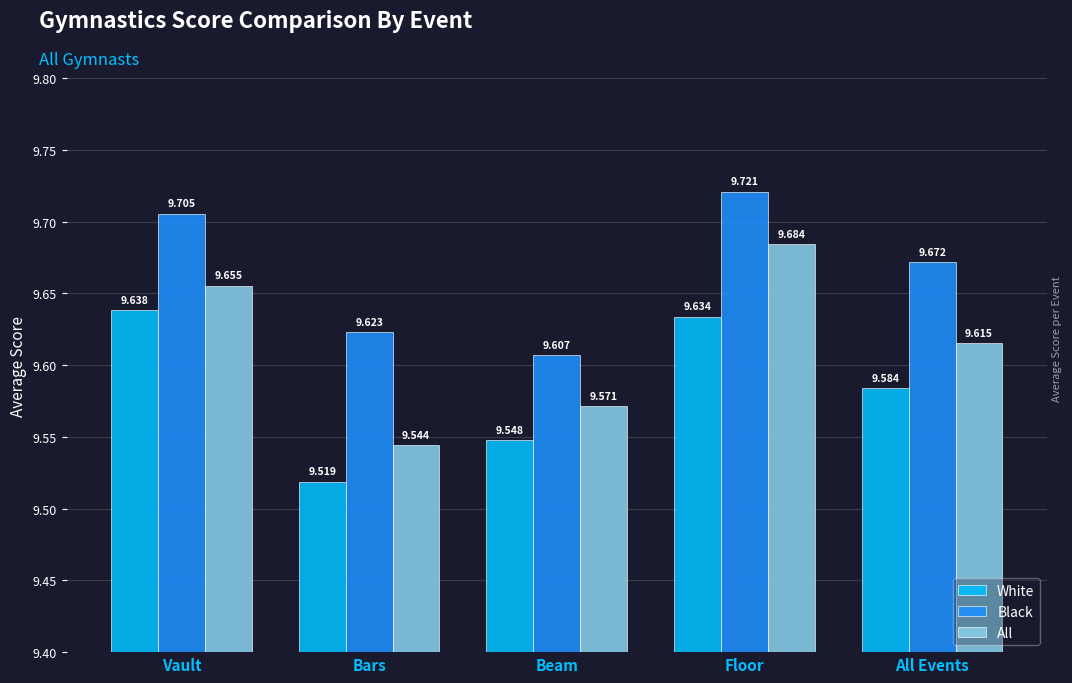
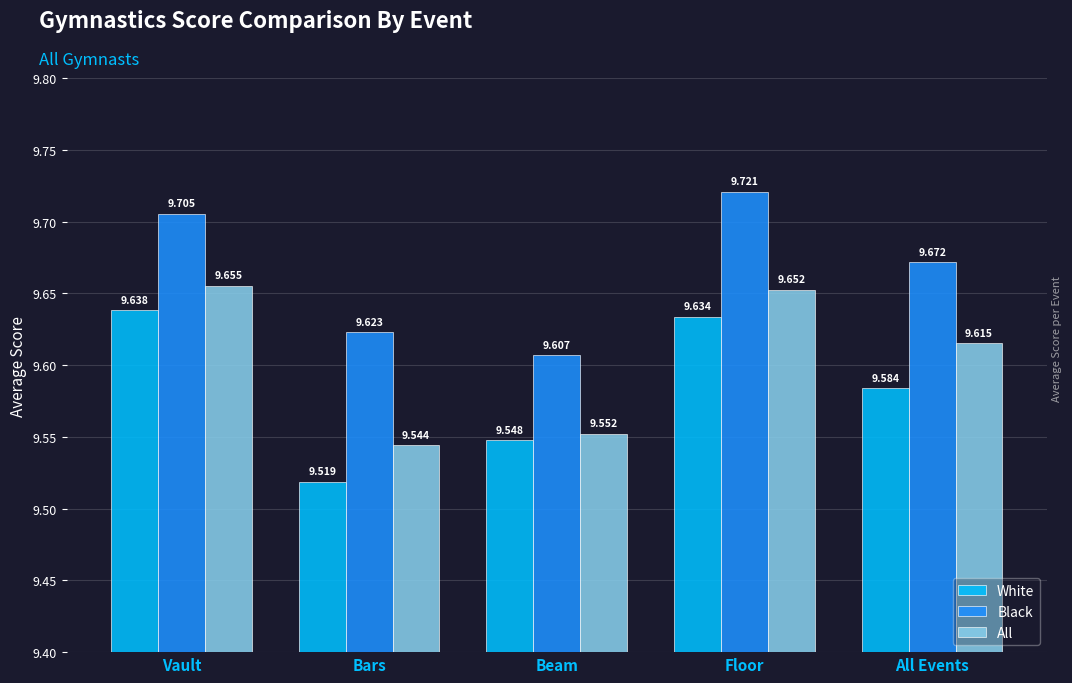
All, Beam: 9.571 -> 9.552
All, Floor: 9.684 -> 9.652
